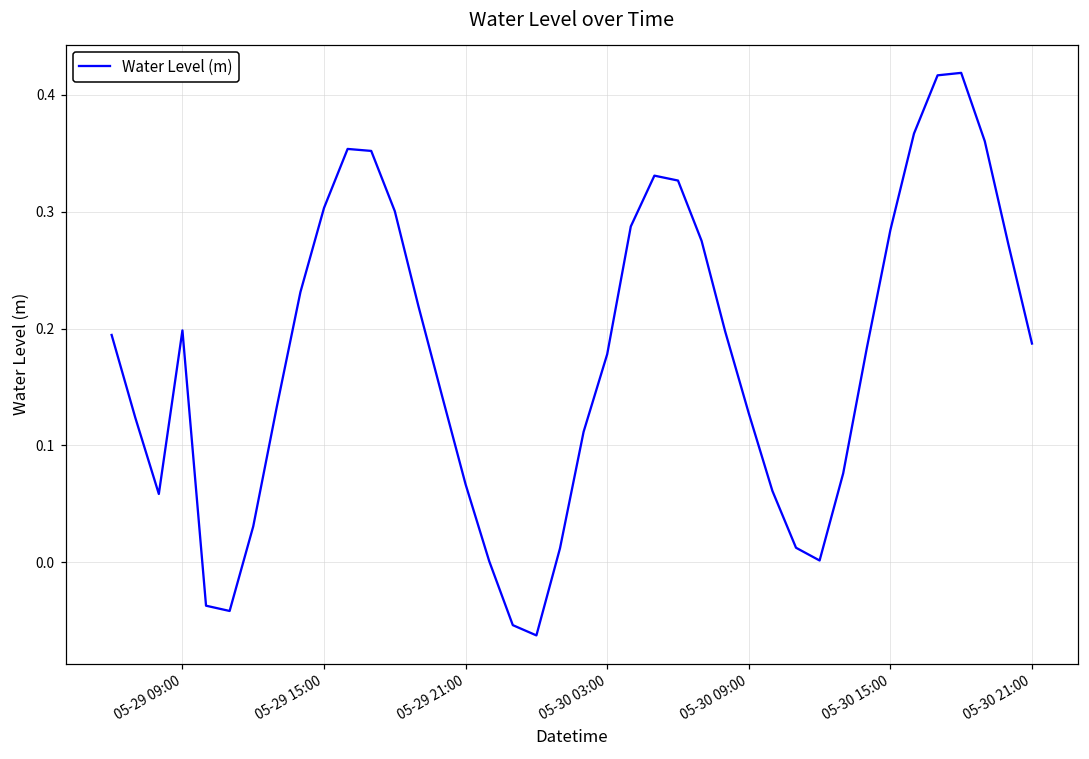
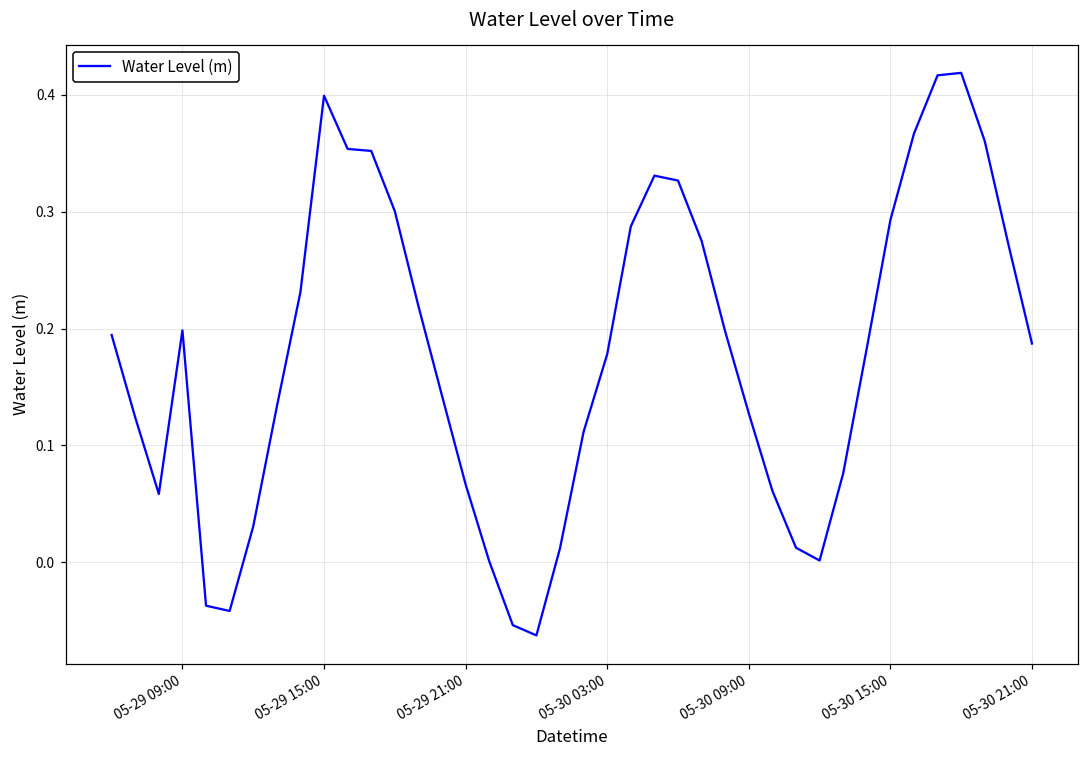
05-29 15:00: 0.303 -> 0.399
05-30 15:00: 0.284 -> 0.293
